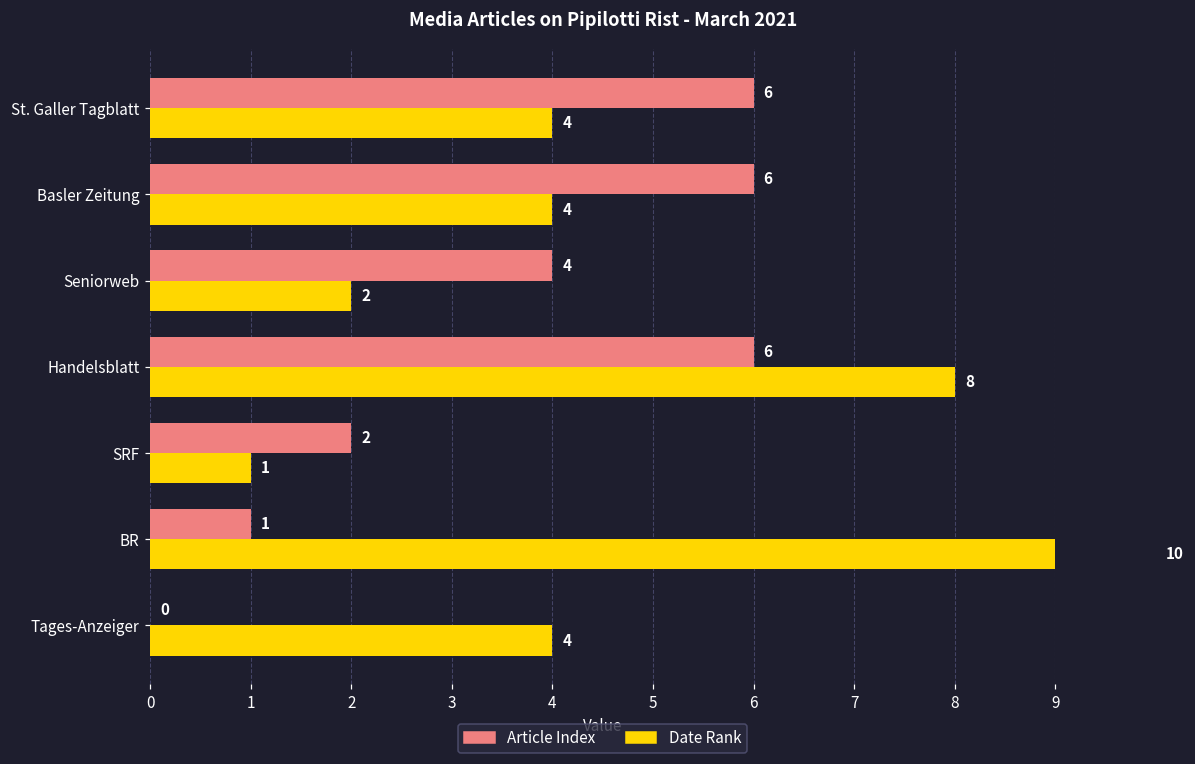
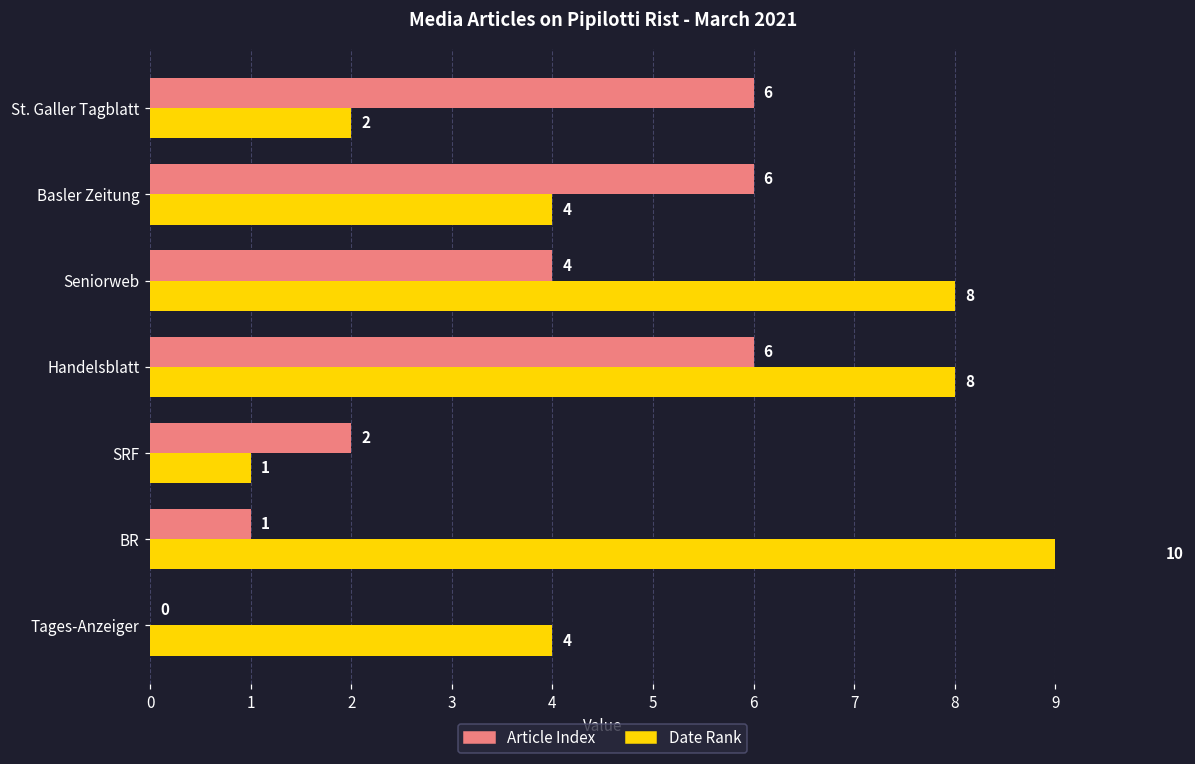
Date Rank, St. Galler Tagblatt: 4 -> 2
Date Rank, Seniorweb: 2 -> 8
